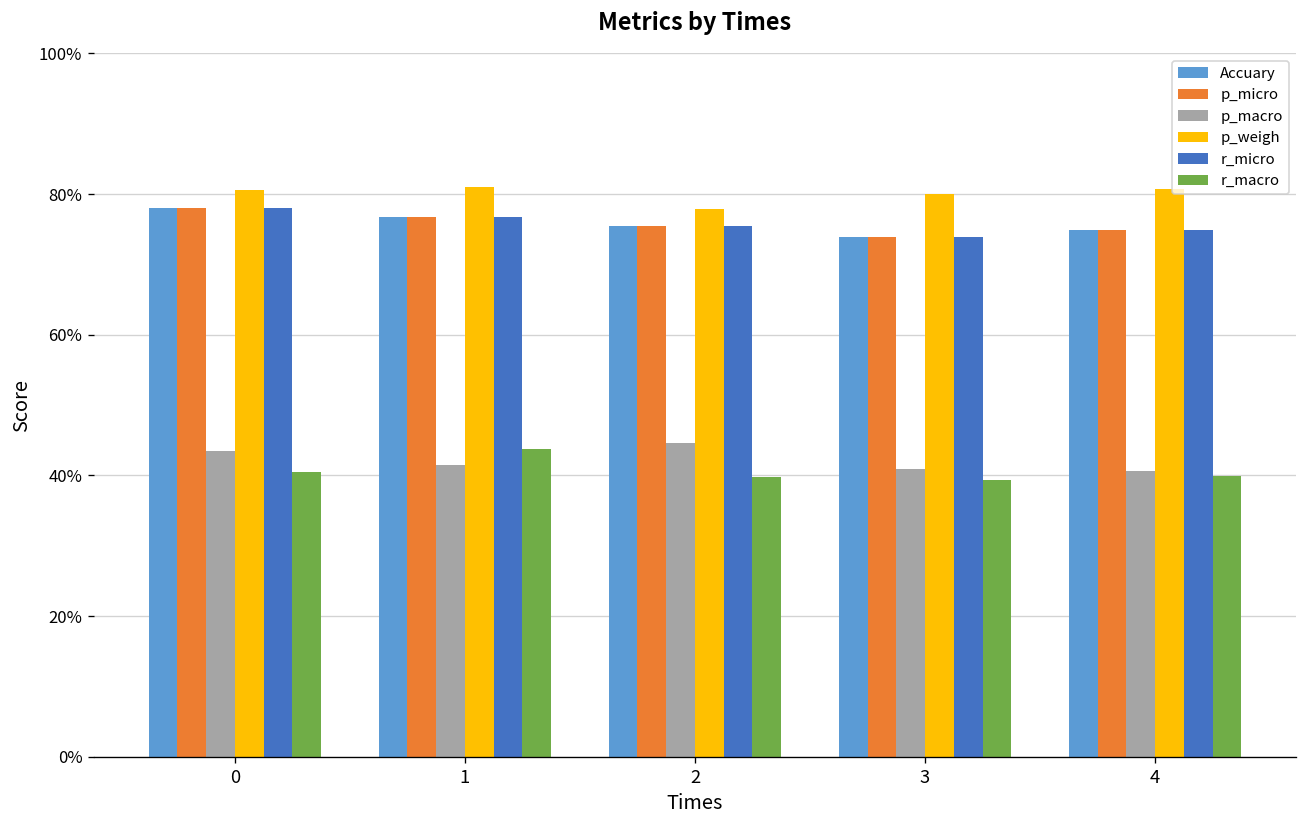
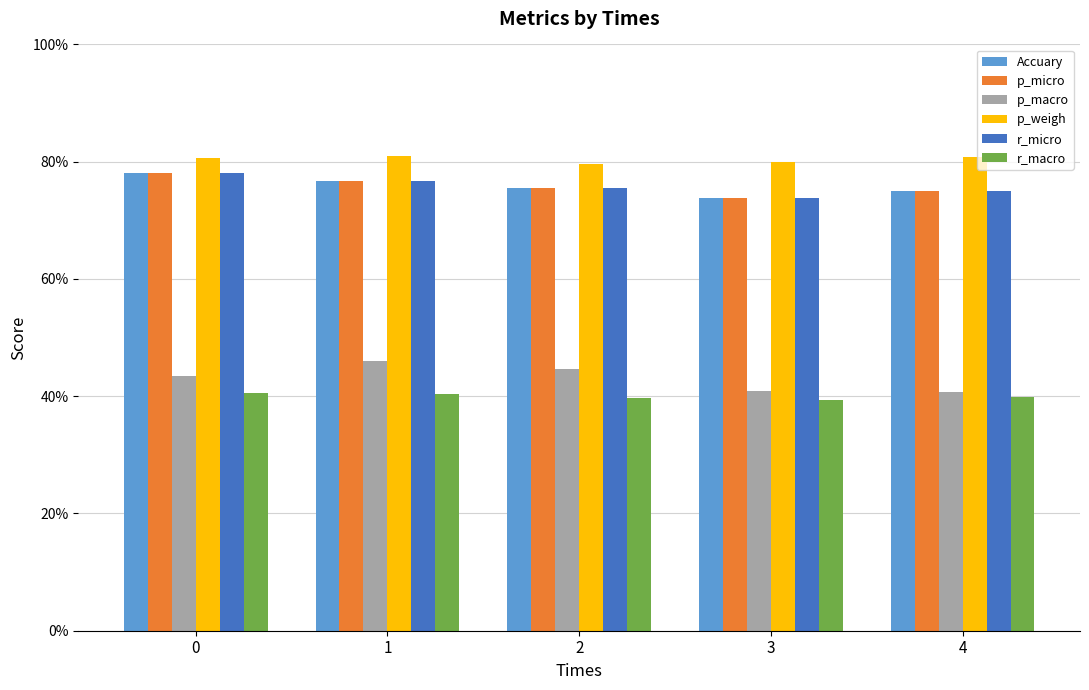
p_macro, 1: 41% -> 46%
r_macro, 1: 44% -> 40%
p_weigh, 2: 78% -> 80%
